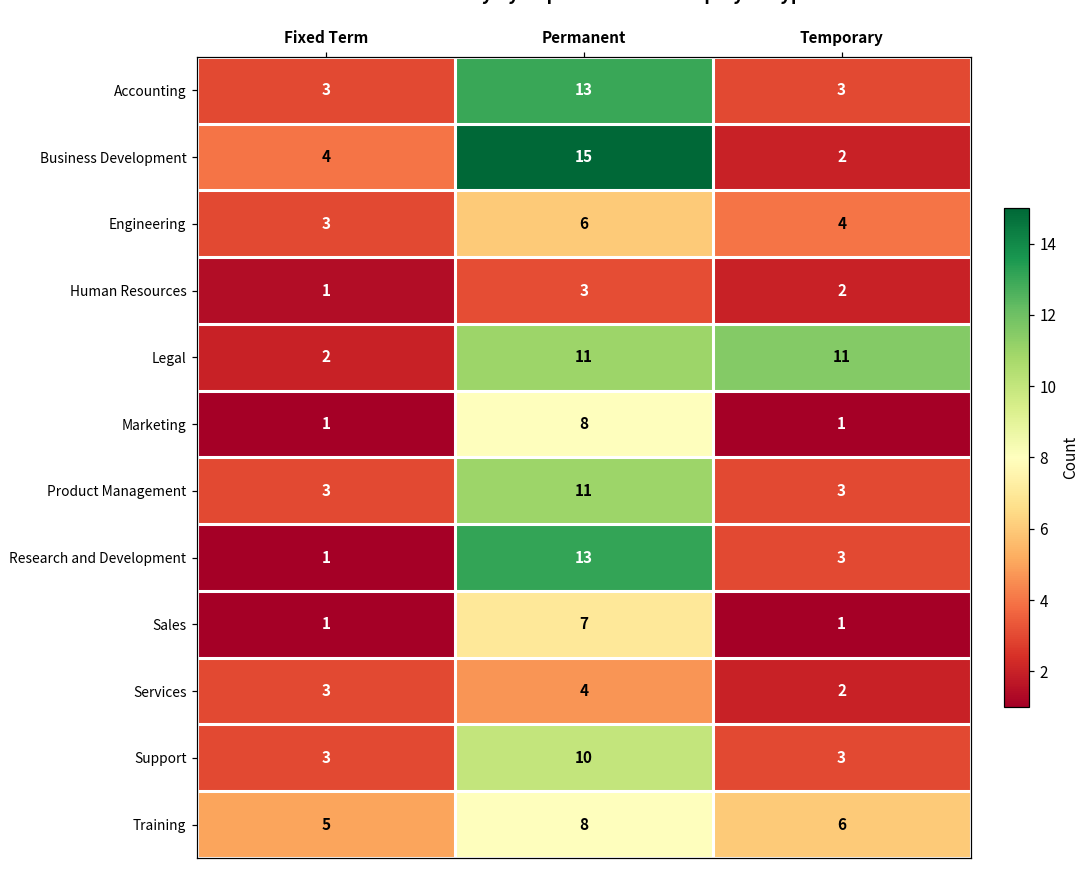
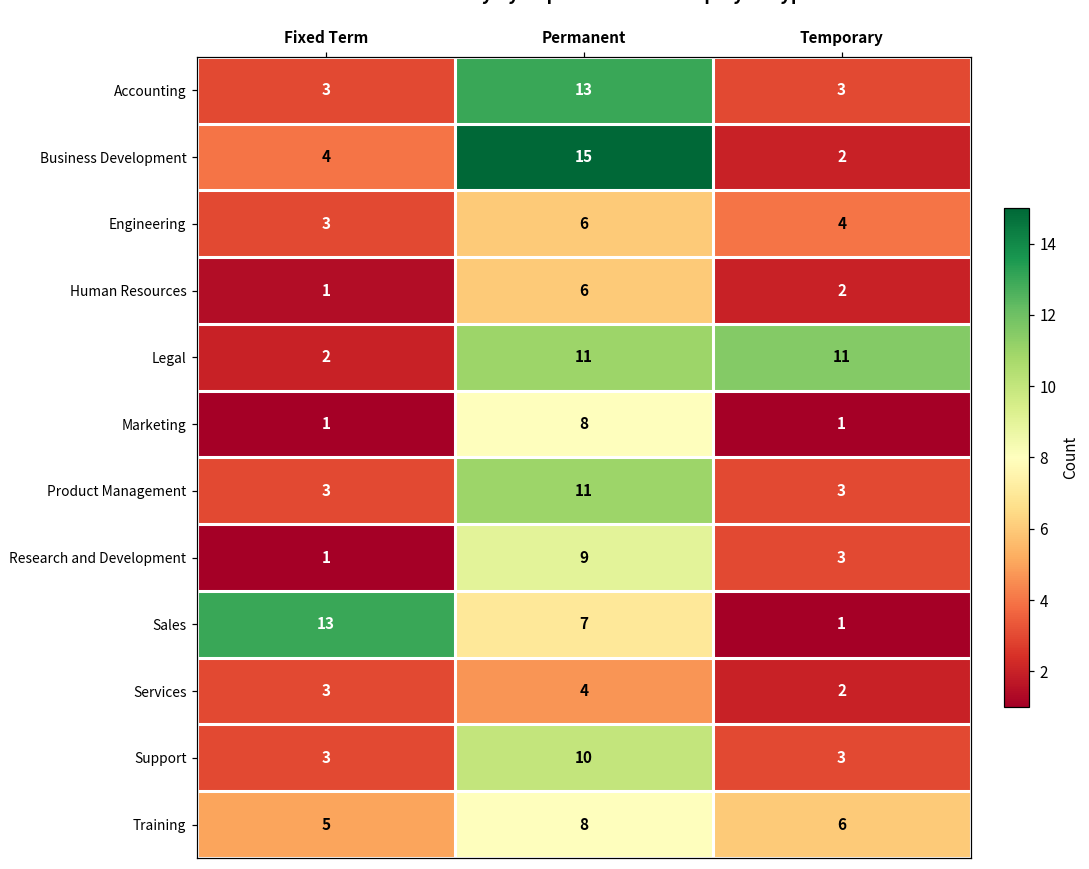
Human Resources, Permanent: 3 -> 6
Research and Development, Permanent: 13 -> 9
Sales, Fixed Term: 1 -> 13
